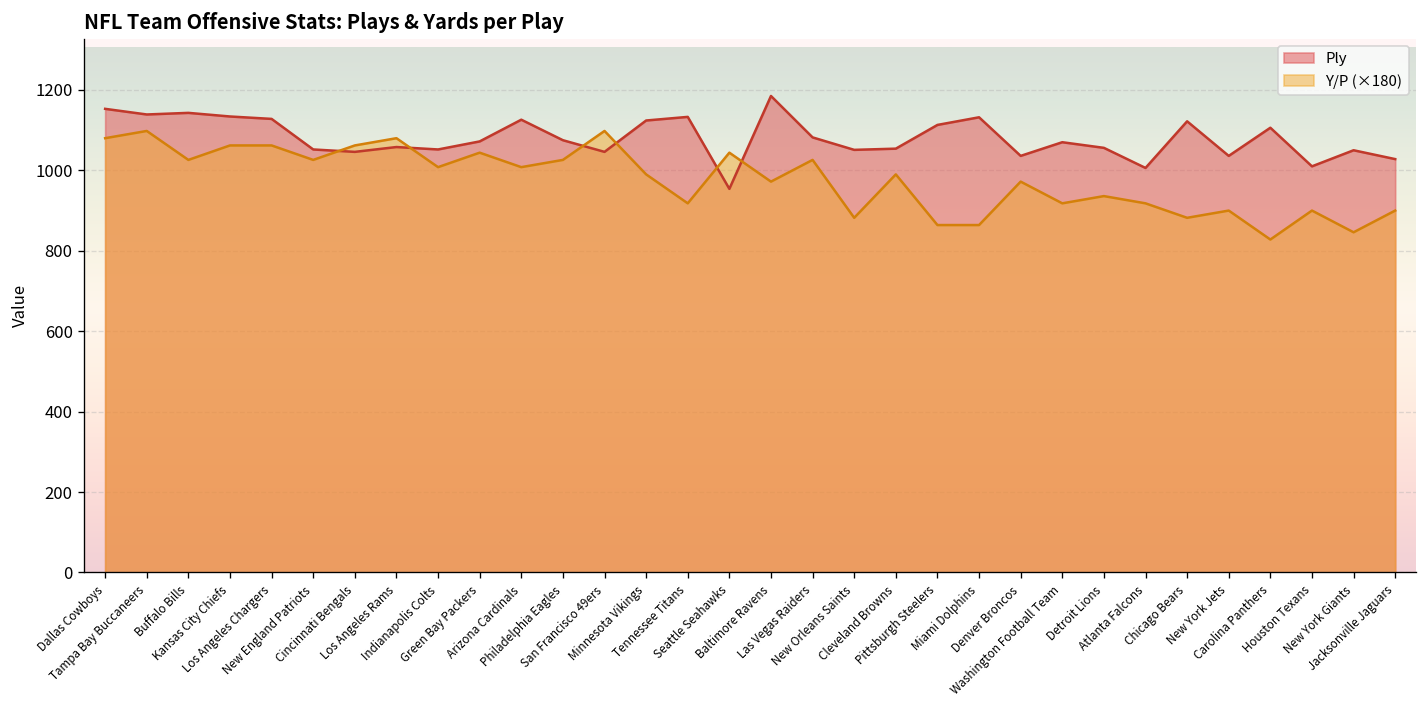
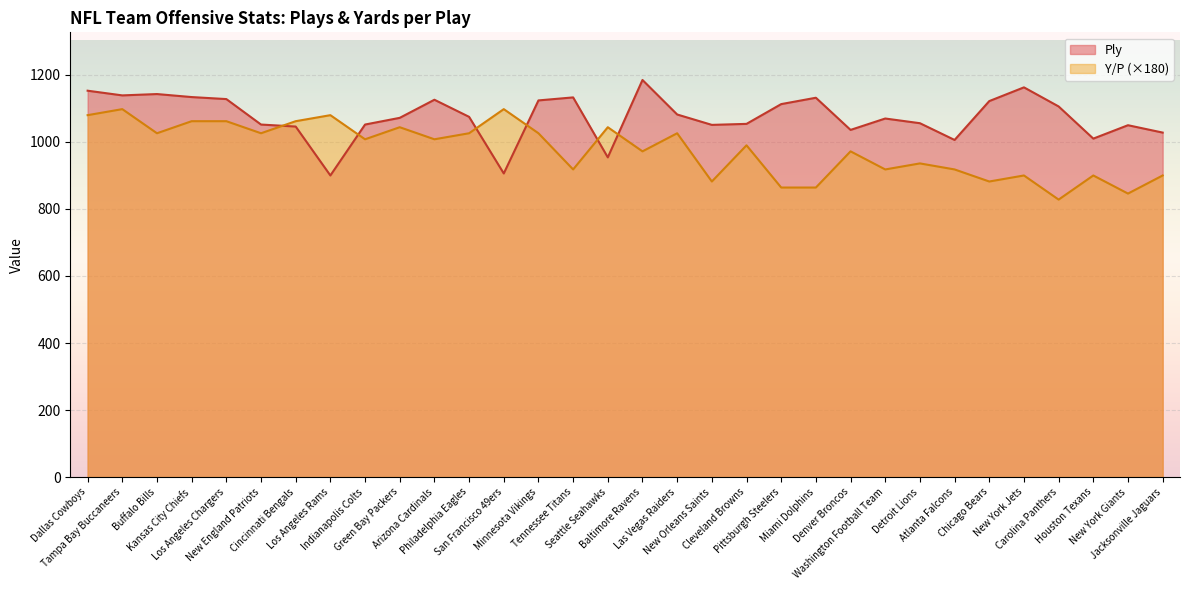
Ply, Los Angeles Rams: 1060 -> 900
Ply, San Francisco 49ers: 1050 -> 910
Y/P (×180), Minnesota Vikings: 990 -> 1030
Ply, New York Jets: 1040 -> 1160
